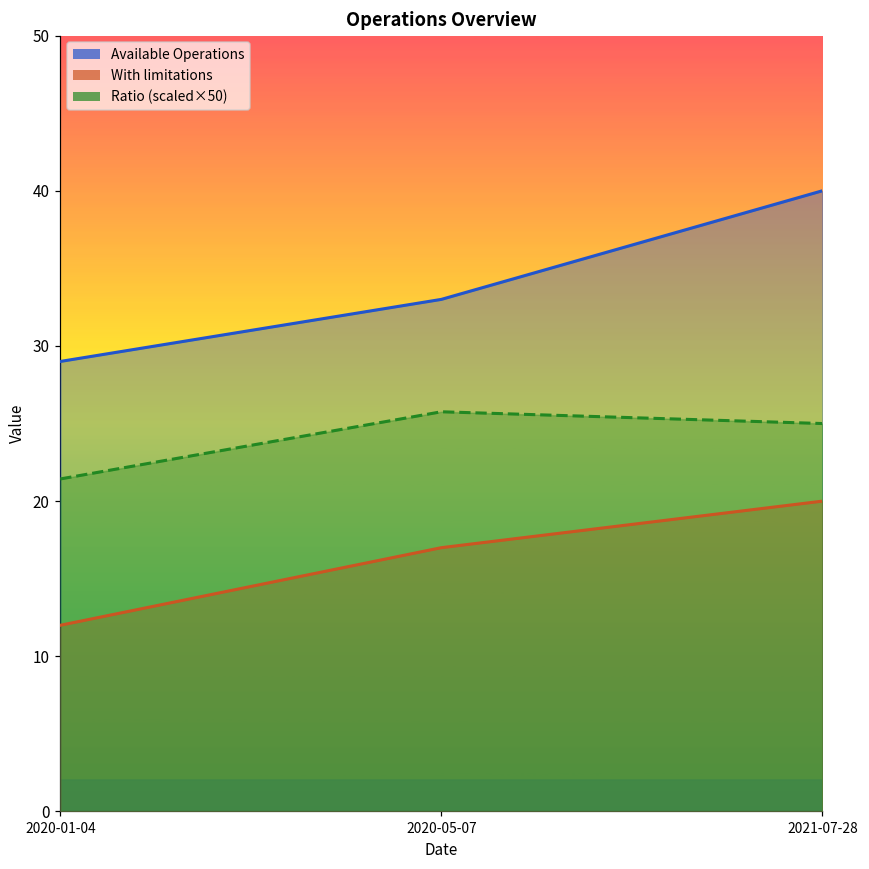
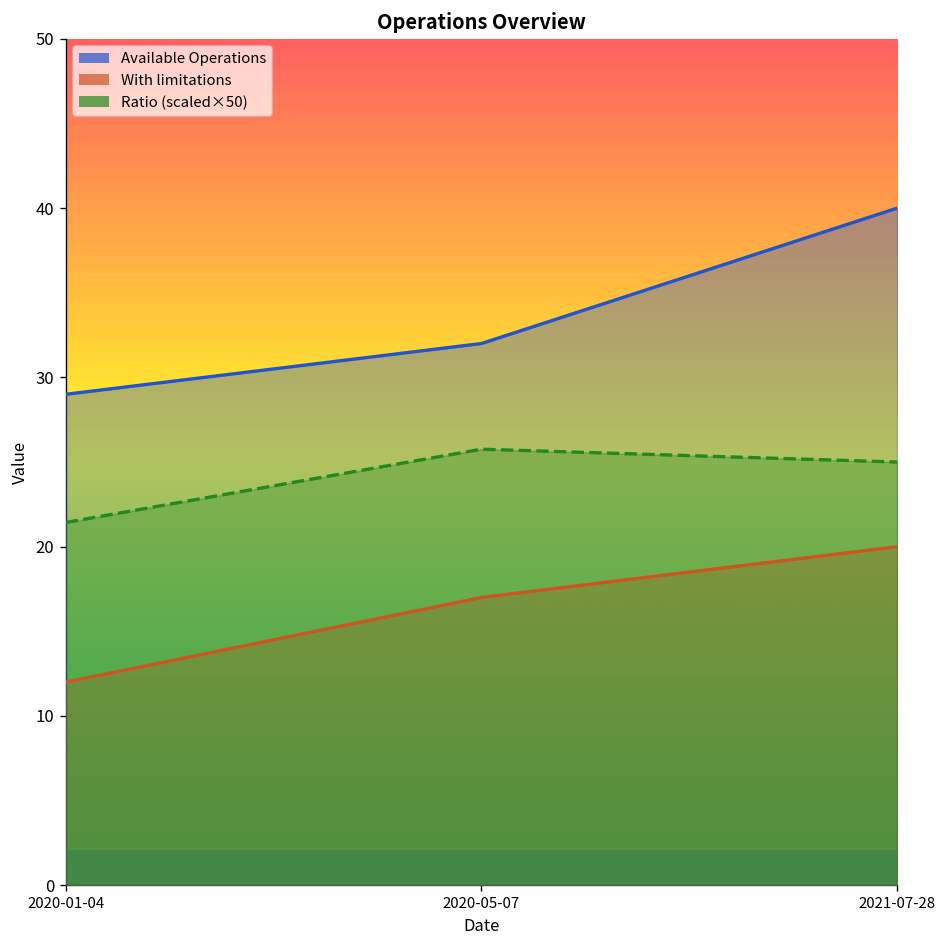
Available Operations, 2020-05-07: 33 -> 32
